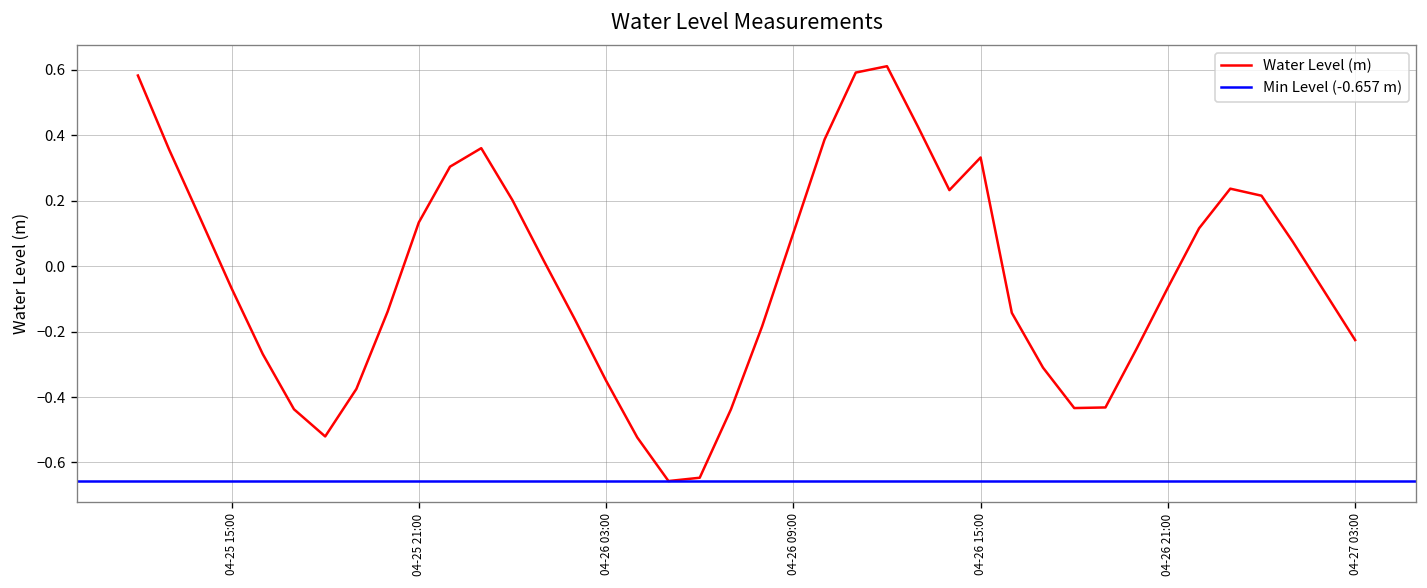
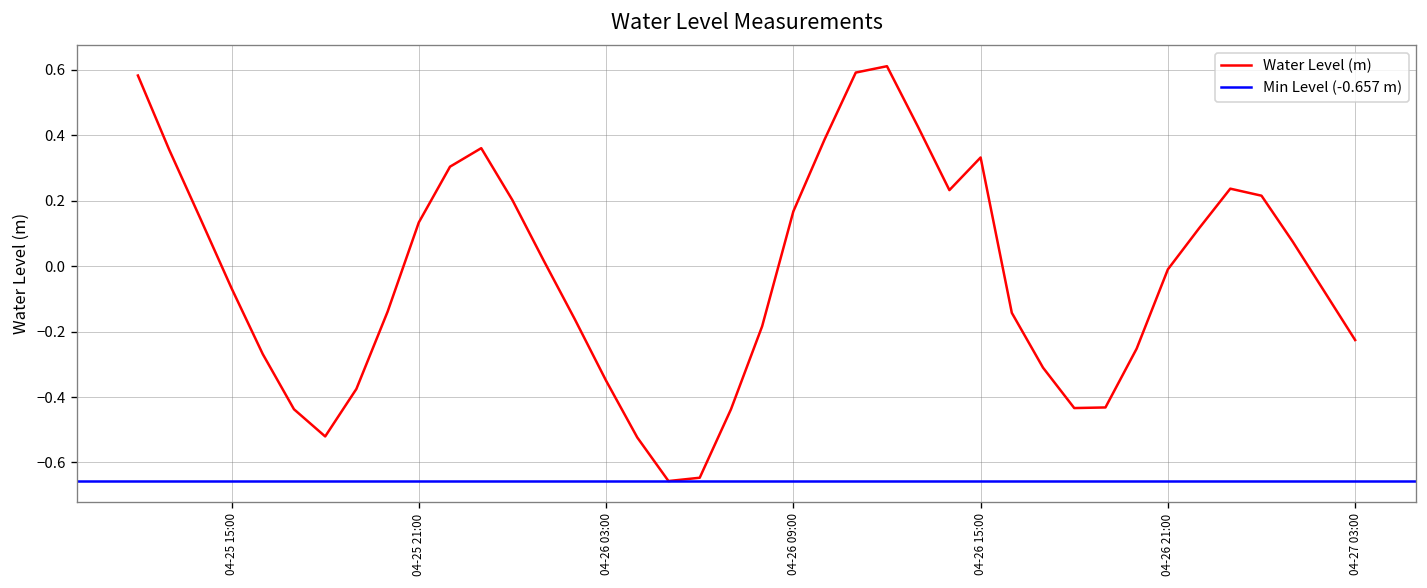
04-26 09:00: 0.10 -> 0.17
04-26 21:00: -0.07 -> -0.01
